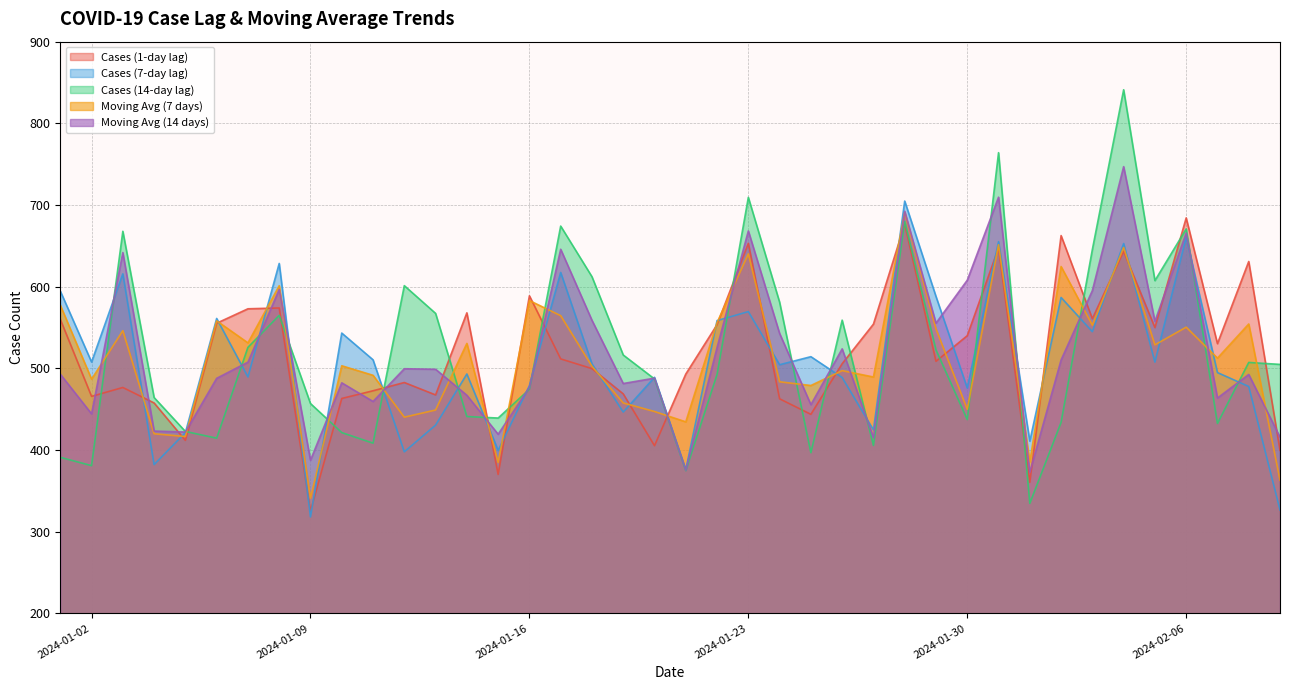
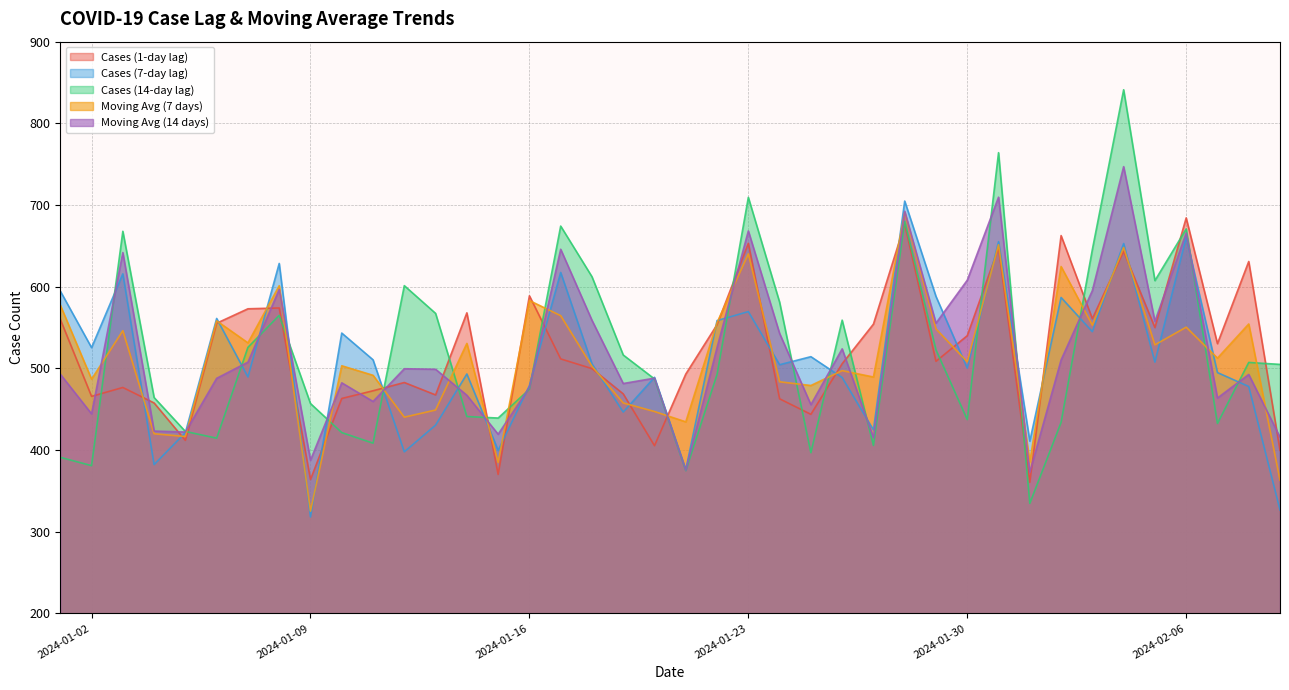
Cases (7-day lag), 2024-01-02: 510 -> 530
Cases (1-day lag), 2024-01-09: 330 -> 360
Moving Avg (7 days), 2024-01-09: 340 -> 330
Cases (7-day lag), 2024-01-30: 480 -> 500
Moving Avg (7 days), 2024-01-30: 450 -> 510
